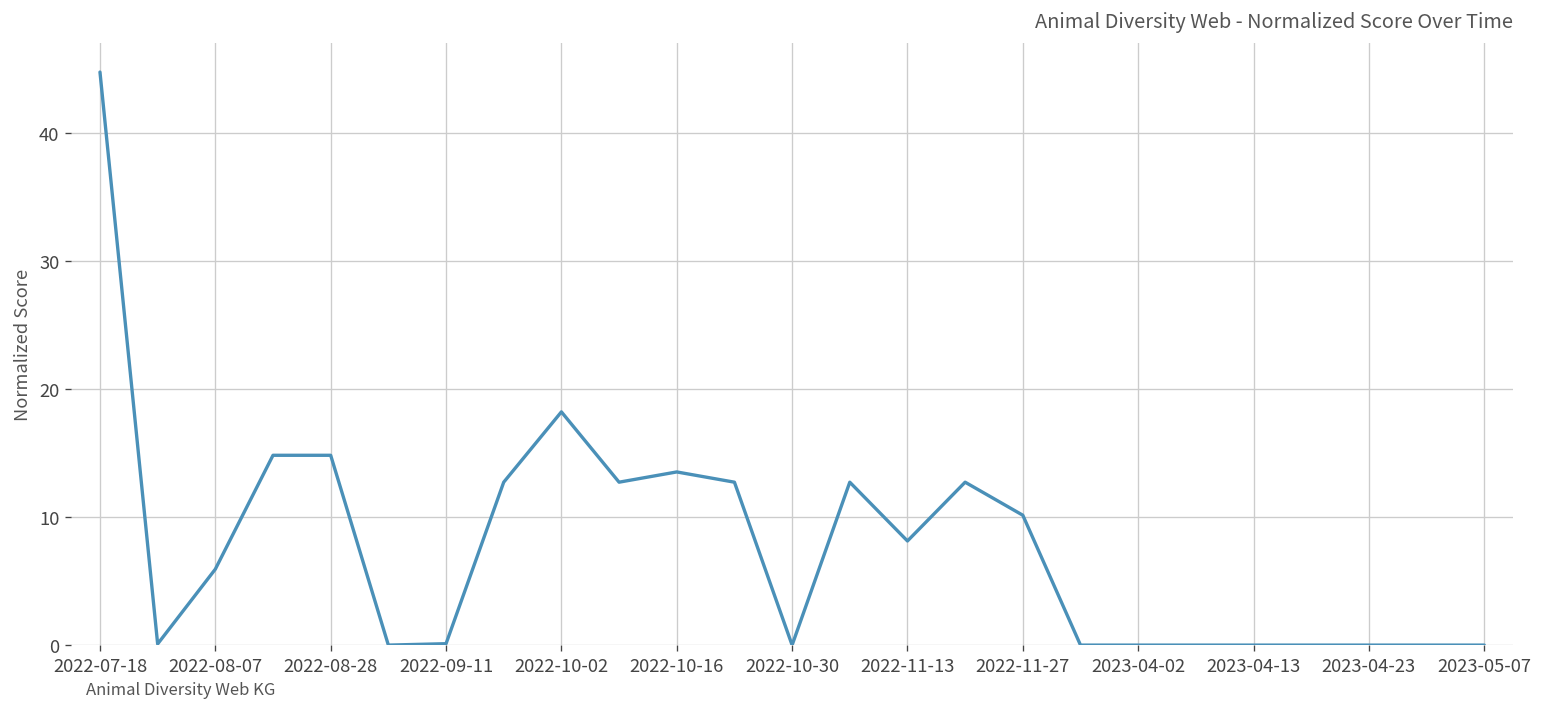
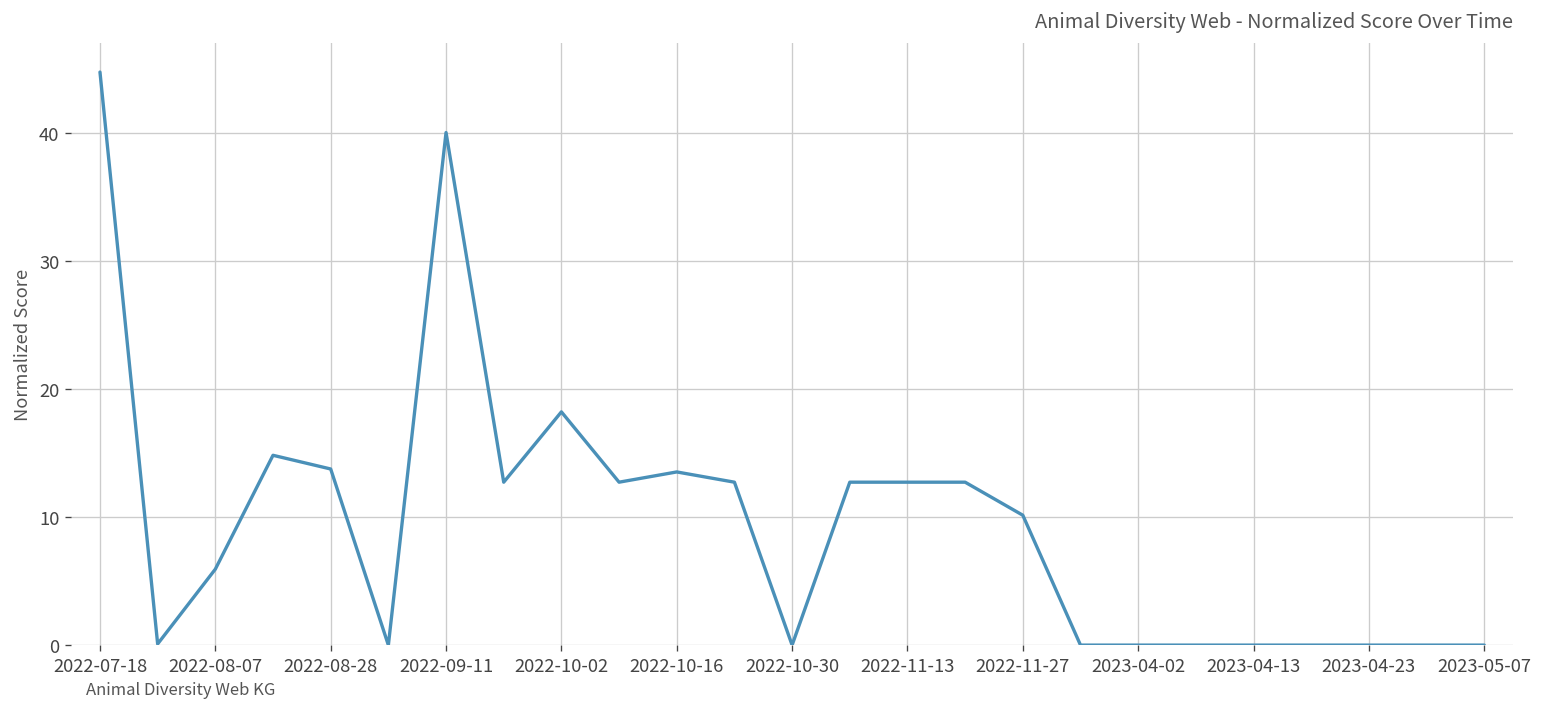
2022-08-28: 14.8 -> 13.8
2022-09-11: 0.1 -> 40.0
2022-11-13: 8.1 -> 12.7
